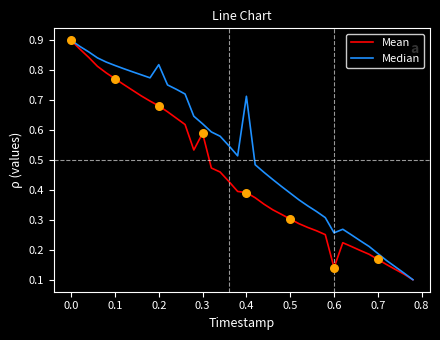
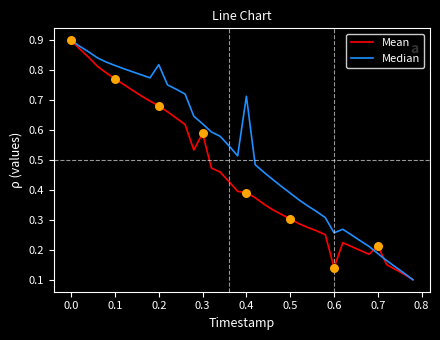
Mean, 0.7: 0.17 -> 0.21
